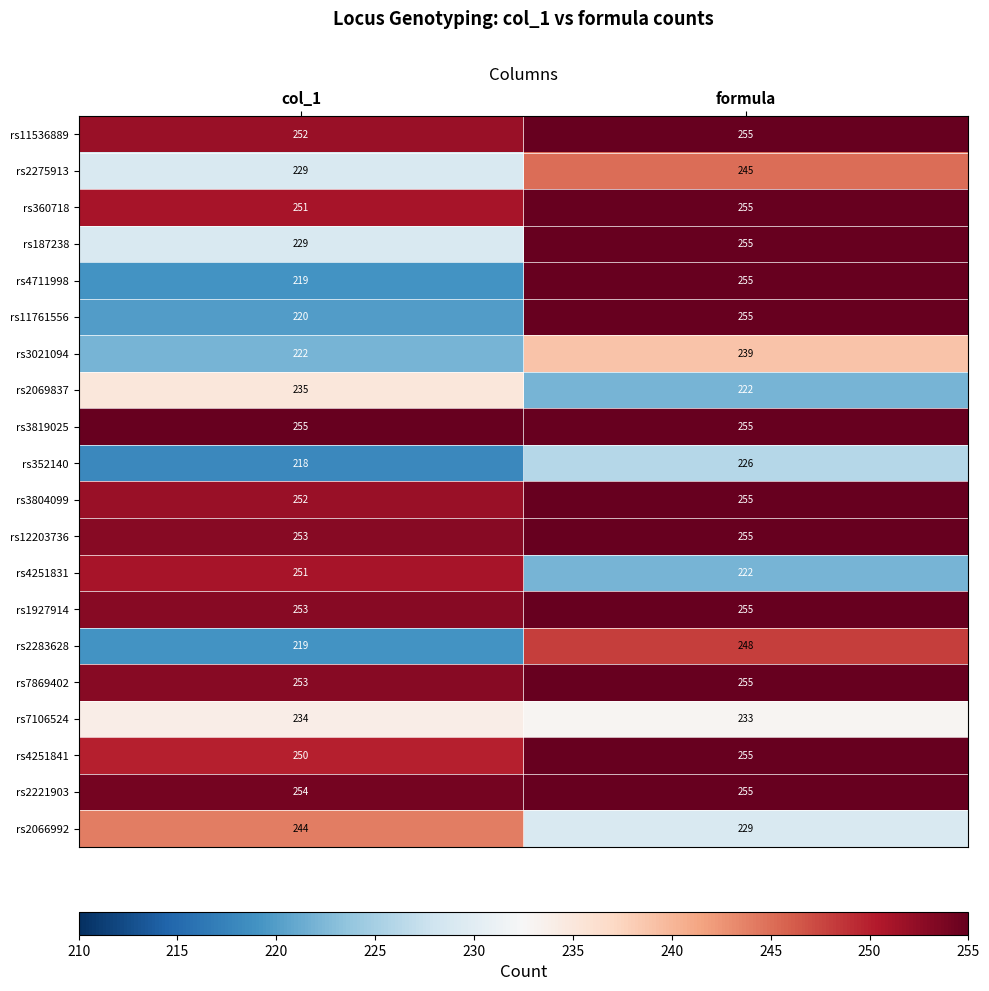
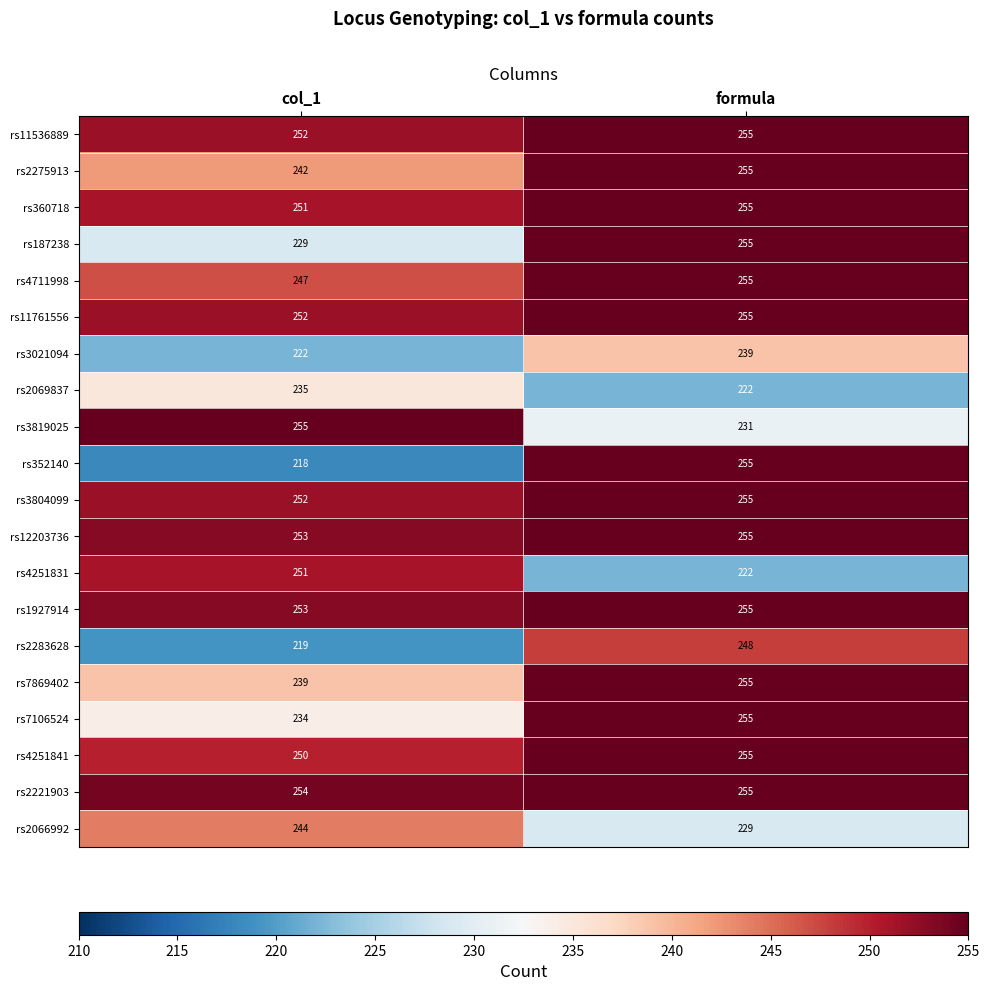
rs2275913, col_1: 229 -> 242
rs2275913, formula: 245 -> 255
rs4711998, col_1: 219 -> 247
rs11761556, col_1: 220 -> 252
rs3819025, formula: 255 -> 231
rs352140, formula: 226 -> 255
rs7869402, col_1: 253 -> 239
rs7106524, formula: 233 -> 255
